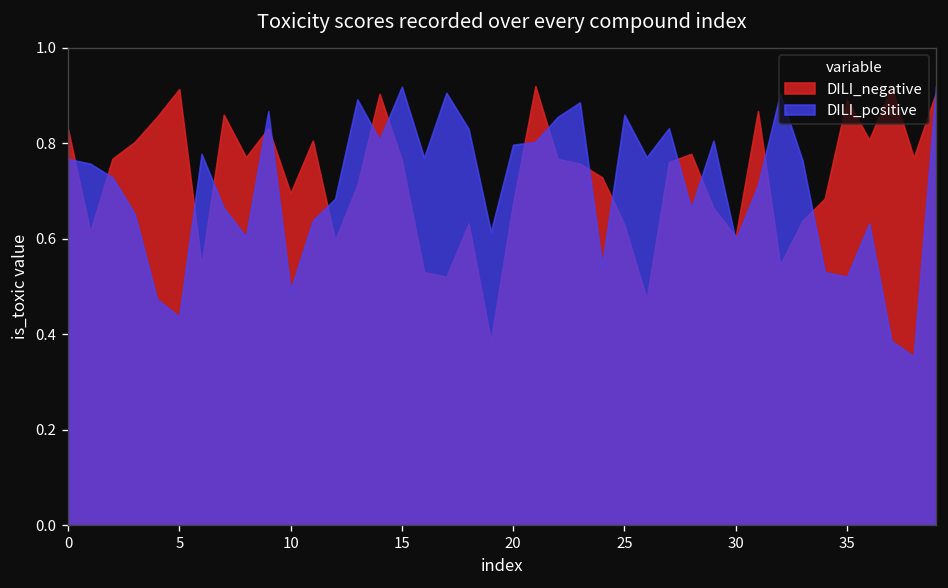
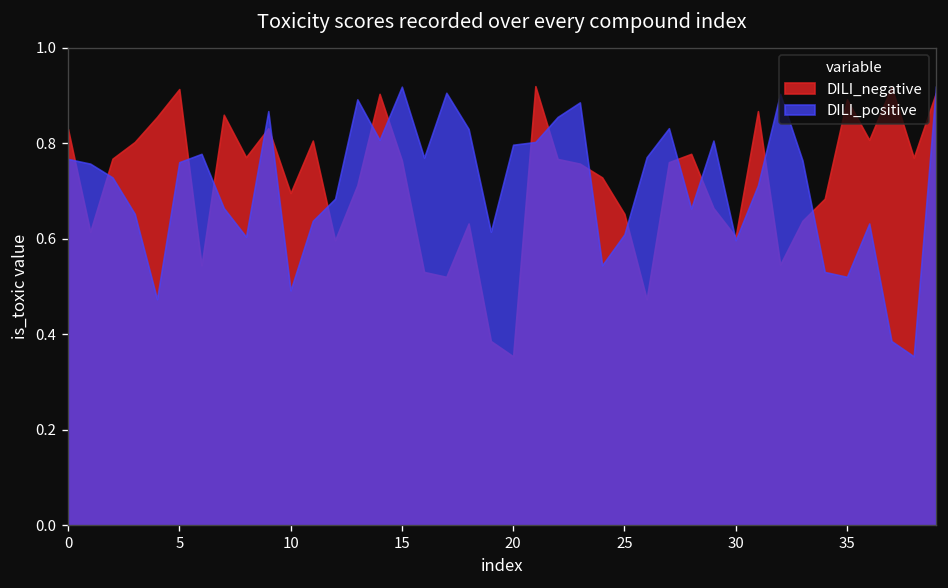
DILI_positive, 5: 0.44 -> 0.76
DILI_negative, 20: 0.67 -> 0.35
DILI_negative, 25: 0.63 -> 0.65
DILI_positive, 25: 0.86 -> 0.61
